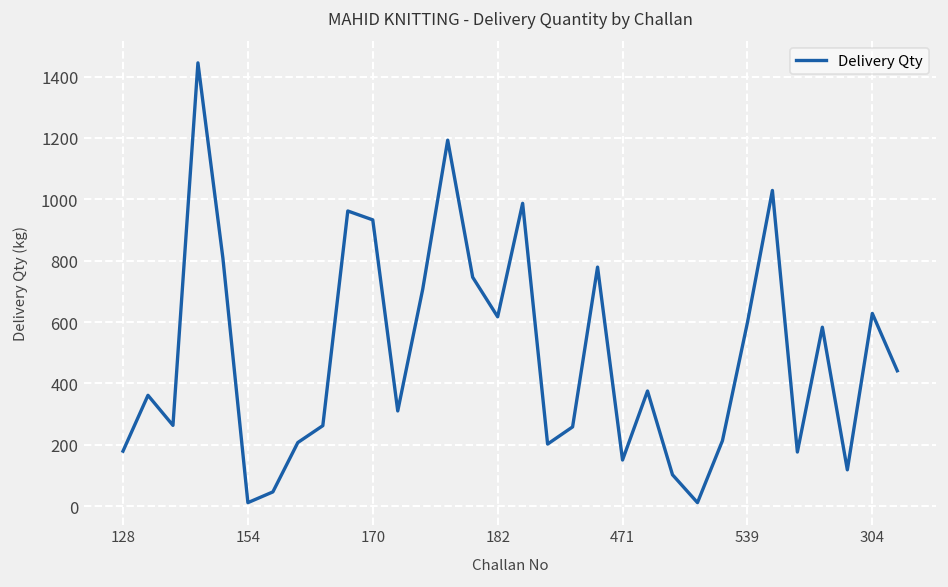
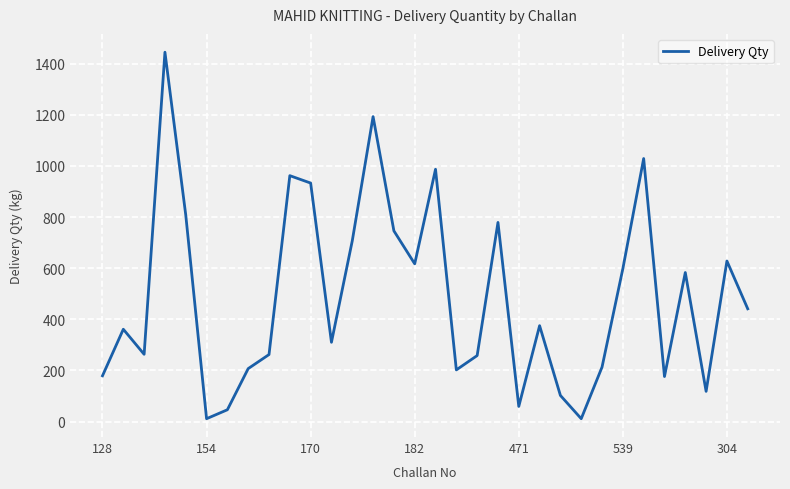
471: 150 -> 60
